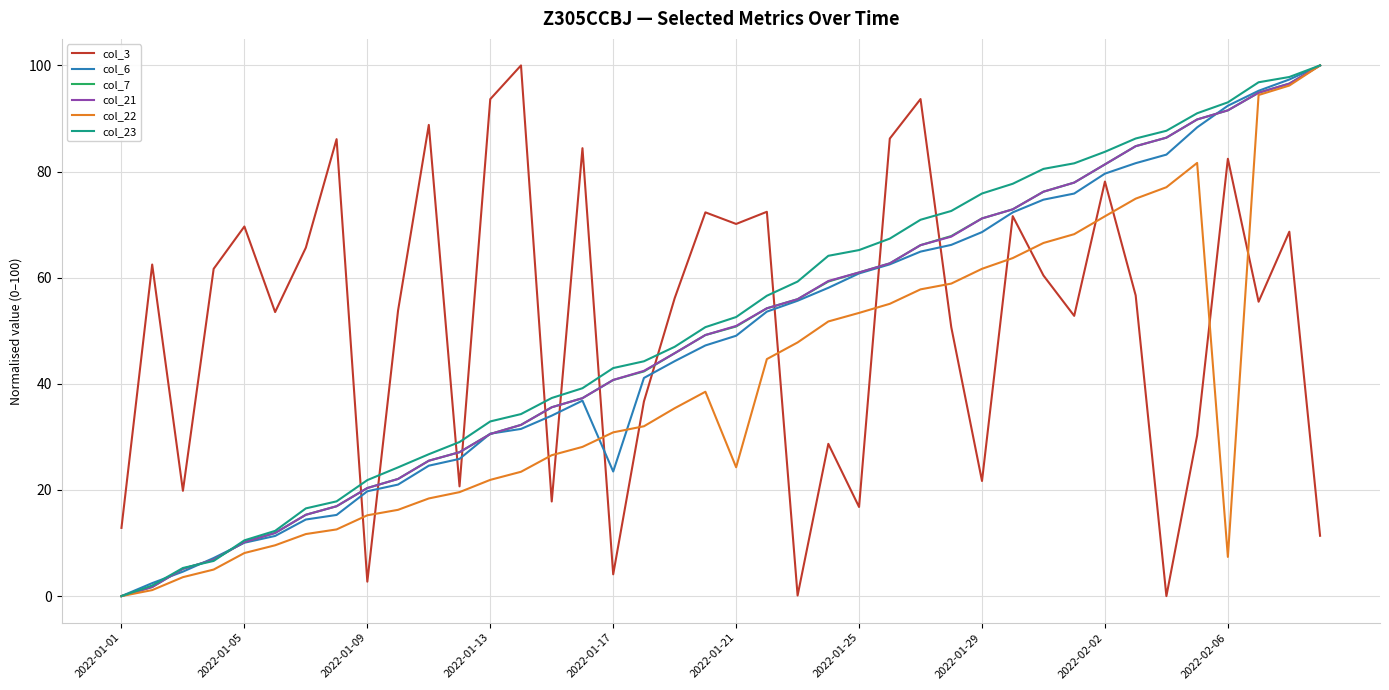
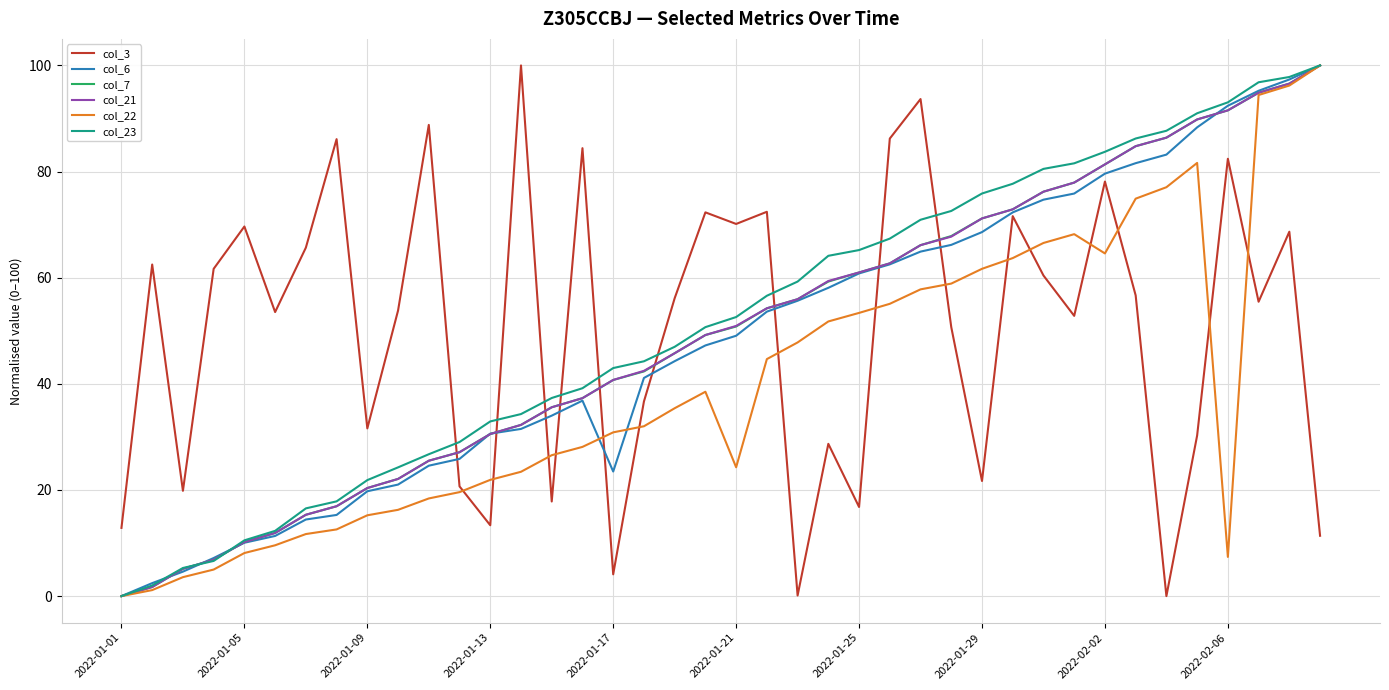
col_3, 2022-01-09: 3 -> 32
col_3, 2022-01-13: 94 -> 13
col_22, 2022-02-02: 72 -> 65
